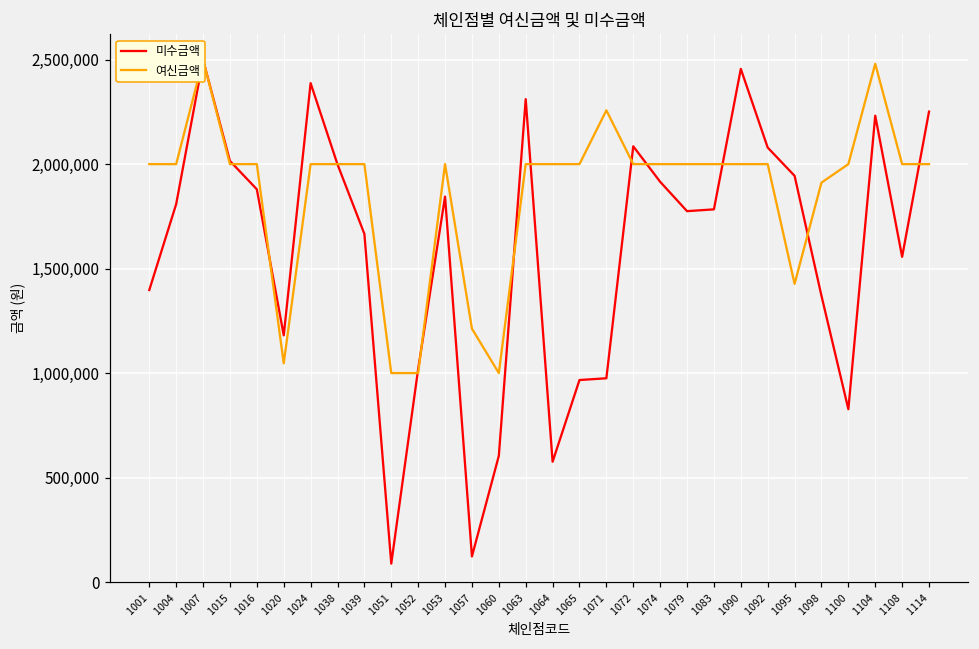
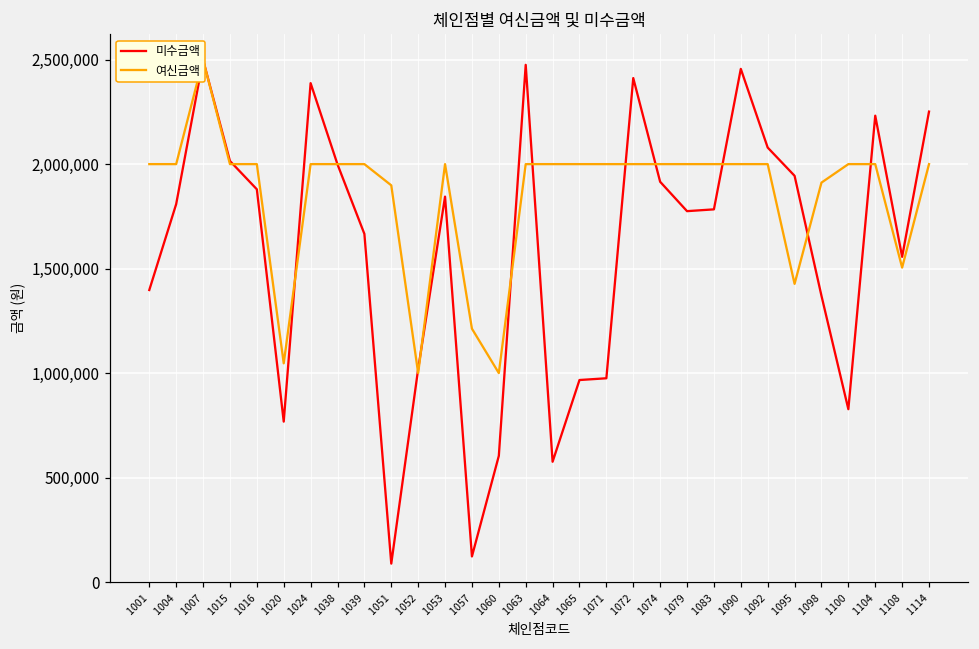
미수금액, 1020: 1,180,000 -> 770,000
여신금액, 1051: 1,000,000 -> 1,900,000
미수금액, 1063: 2,310,000 -> 2,480,000
여신금액, 1071: 2,260,000 -> 2,000,000
미수금액, 1072: 2,090,000 -> 2,410,000
여신금액, 1104: 2,480,000 -> 2,000,000
여신금액, 1108: 2,000,000 -> 1,500,000
